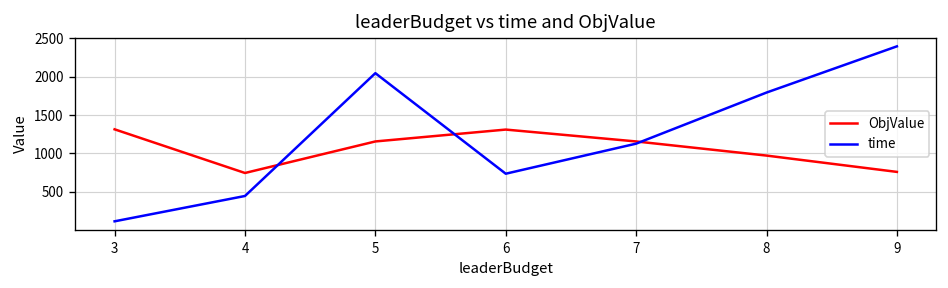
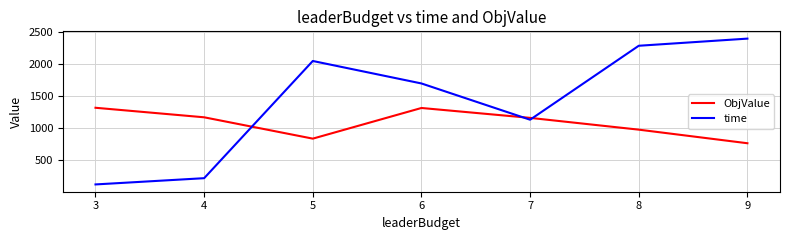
ObjValue, 4: 700 -> 1200
time, 4: 400 -> 200
ObjValue, 5: 1200 -> 800
time, 6: 700 -> 1700
time, 8: 1800 -> 2300
